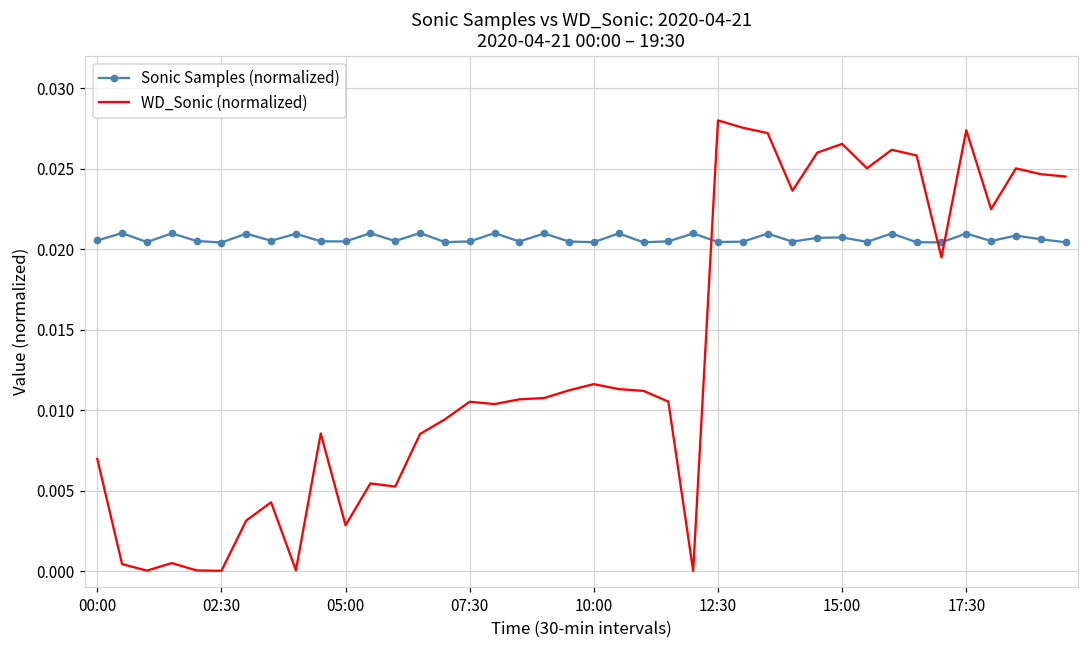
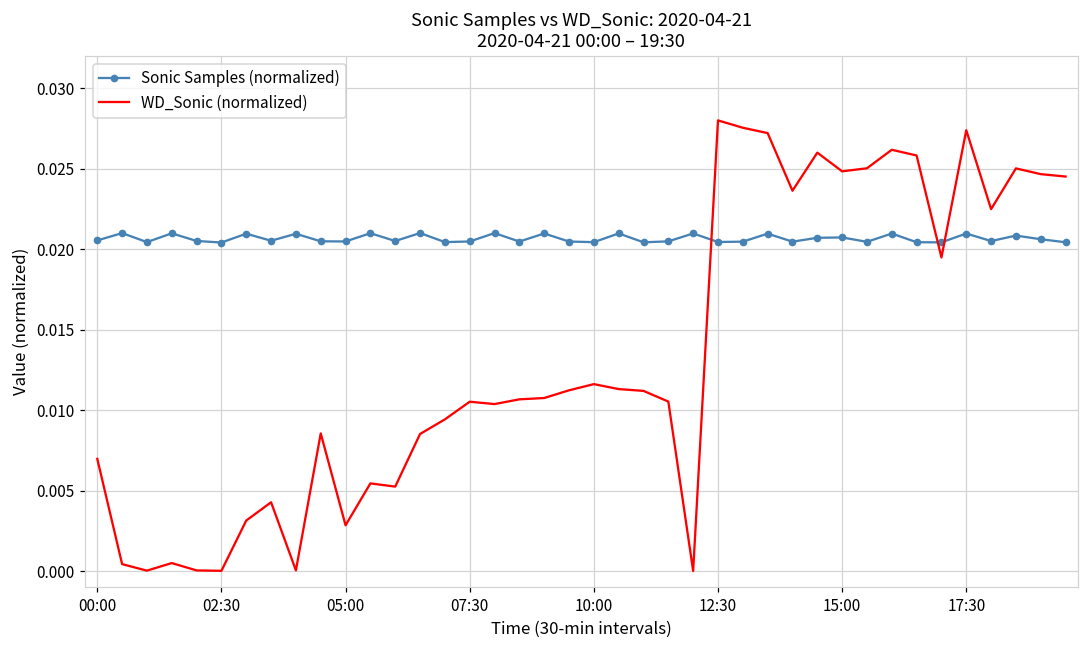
WD_Sonic (normalized), 15:00: 0.0265 -> 0.0248
